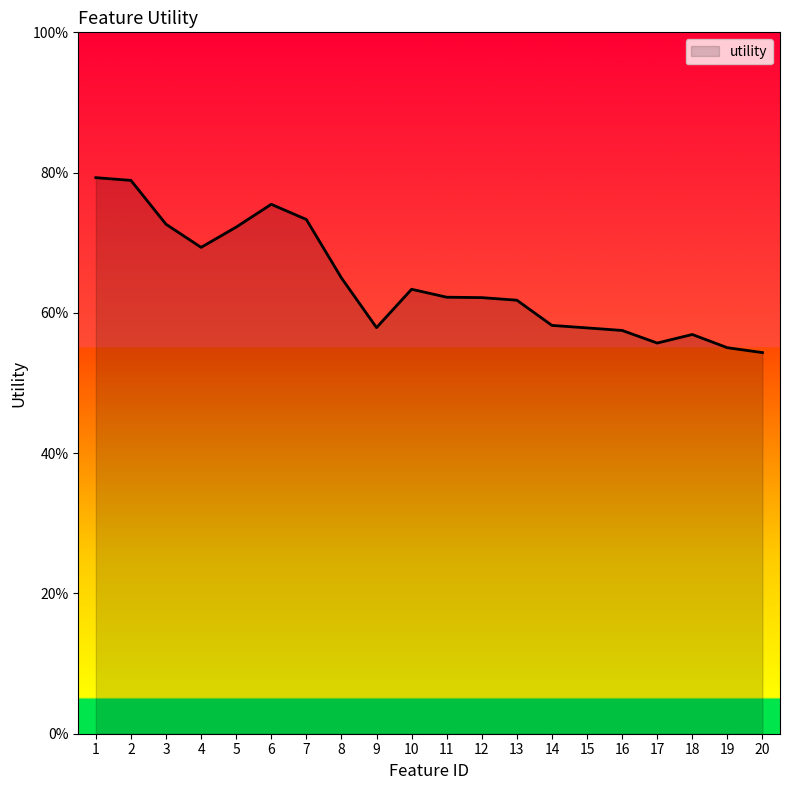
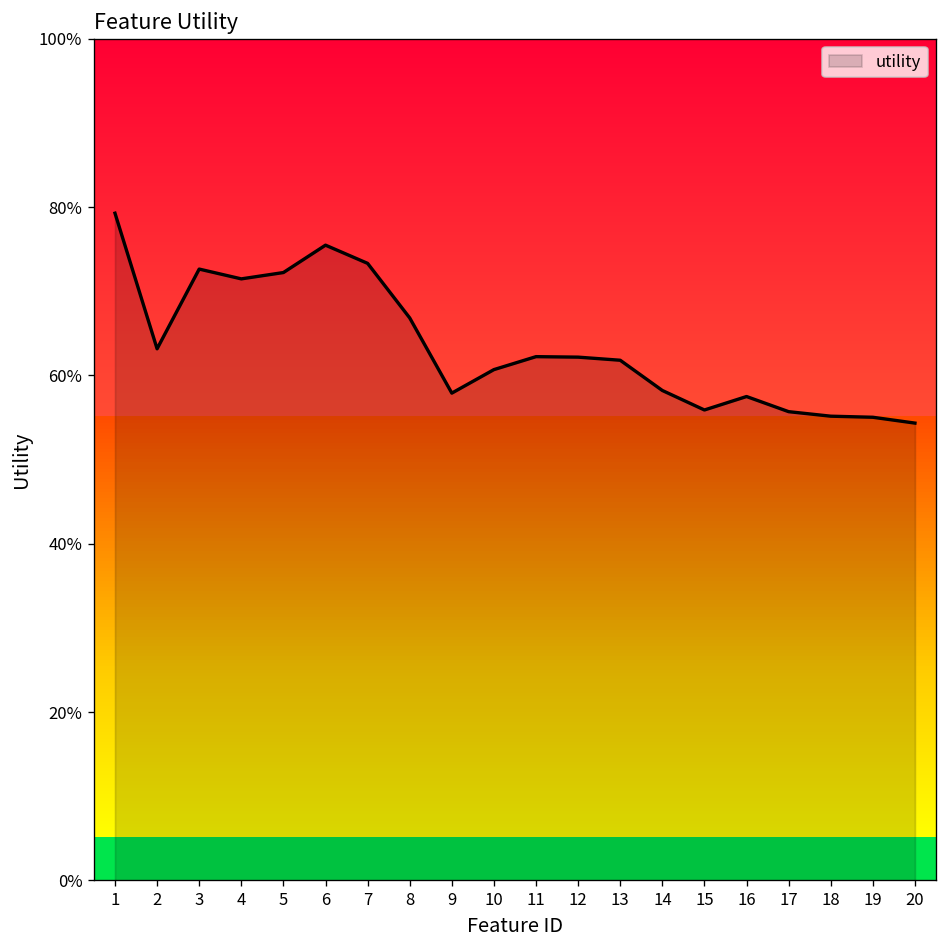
2: 79% -> 63%
4: 69% -> 71%
8: 65% -> 67%
10: 63% -> 61%
15: 58% -> 56%
18: 57% -> 55%
